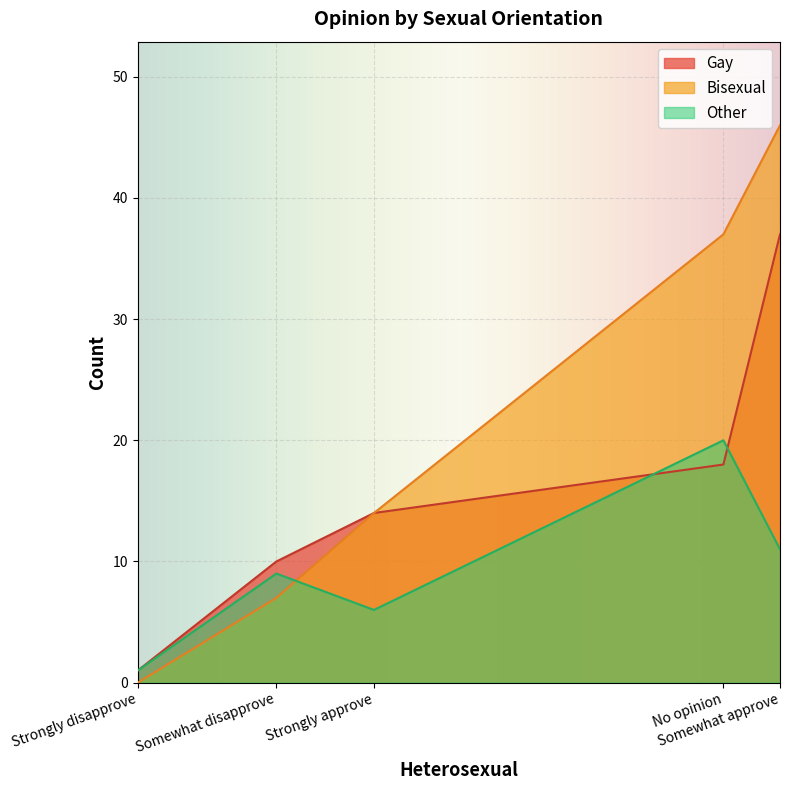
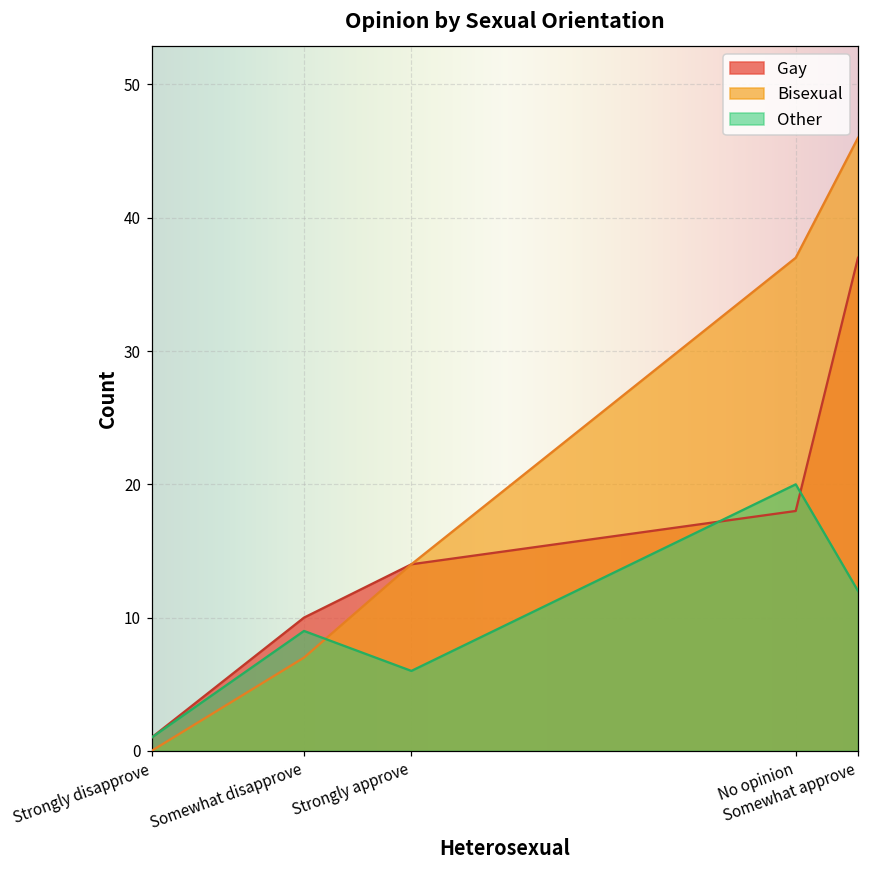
Other, Somewhat approve: 11 -> 12
